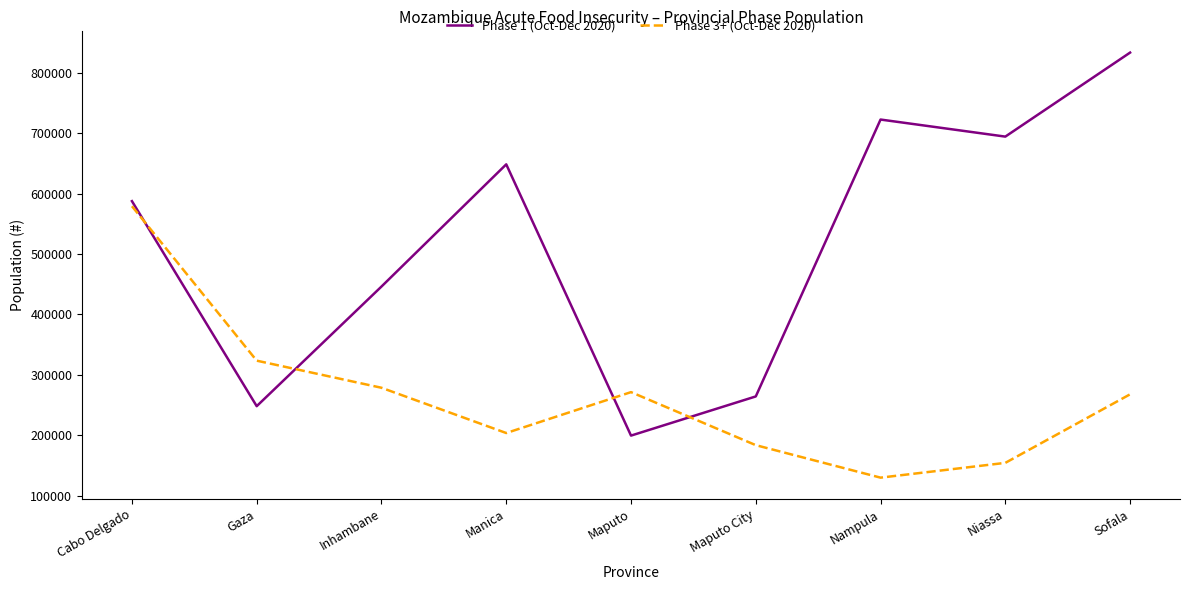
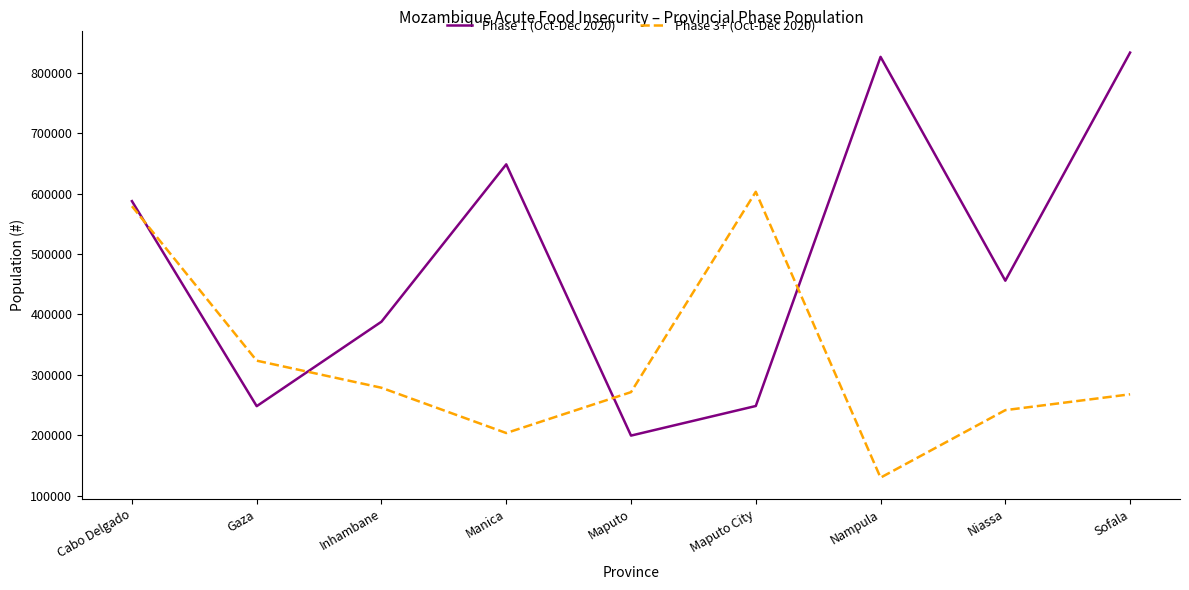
Phase 1 (Oct-Dec 2020), Inhambane: 450000 -> 390000
Phase 1 (Oct-Dec 2020), Maputo City: 260000 -> 250000
Phase 3+ (Oct-Dec 2020), Maputo City: 180000 -> 600000
Phase 1 (Oct-Dec 2020), Nampula: 720000 -> 830000
Phase 1 (Oct-Dec 2020), Niassa: 690000 -> 460000
Phase 3+ (Oct-Dec 2020), Niassa: 150000 -> 240000
